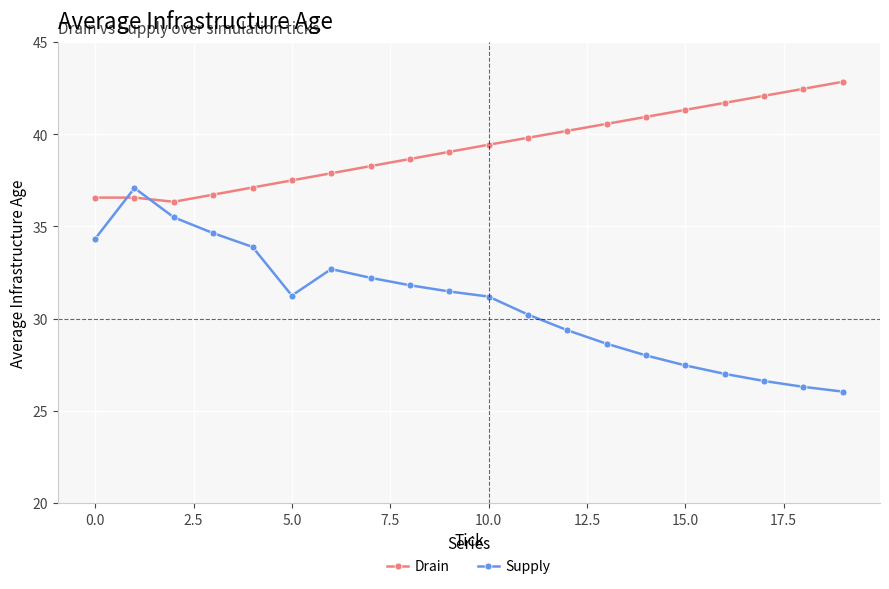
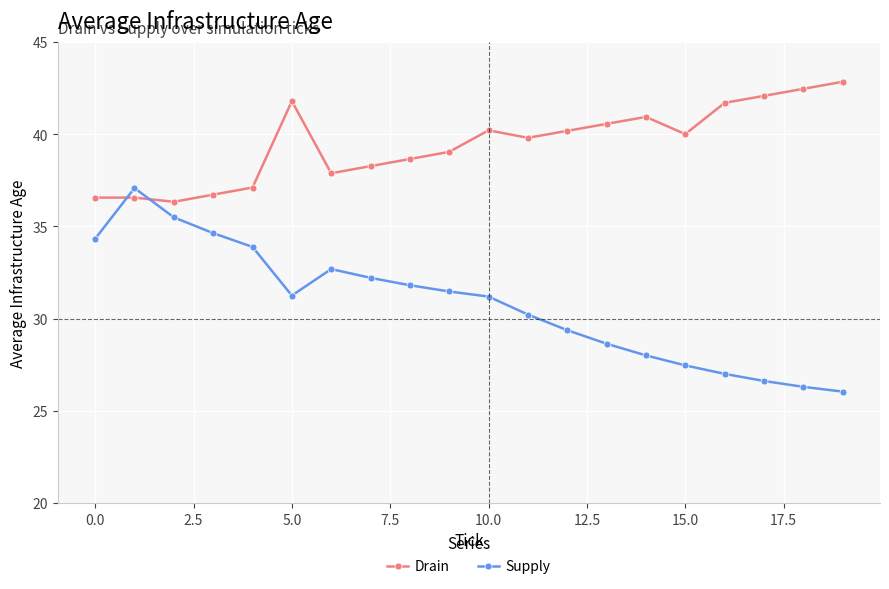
Drain, 5.0: 37.5 -> 41.8
Drain, 10.0: 39.4 -> 40.2
Drain, 15.0: 41.3 -> 40.0
